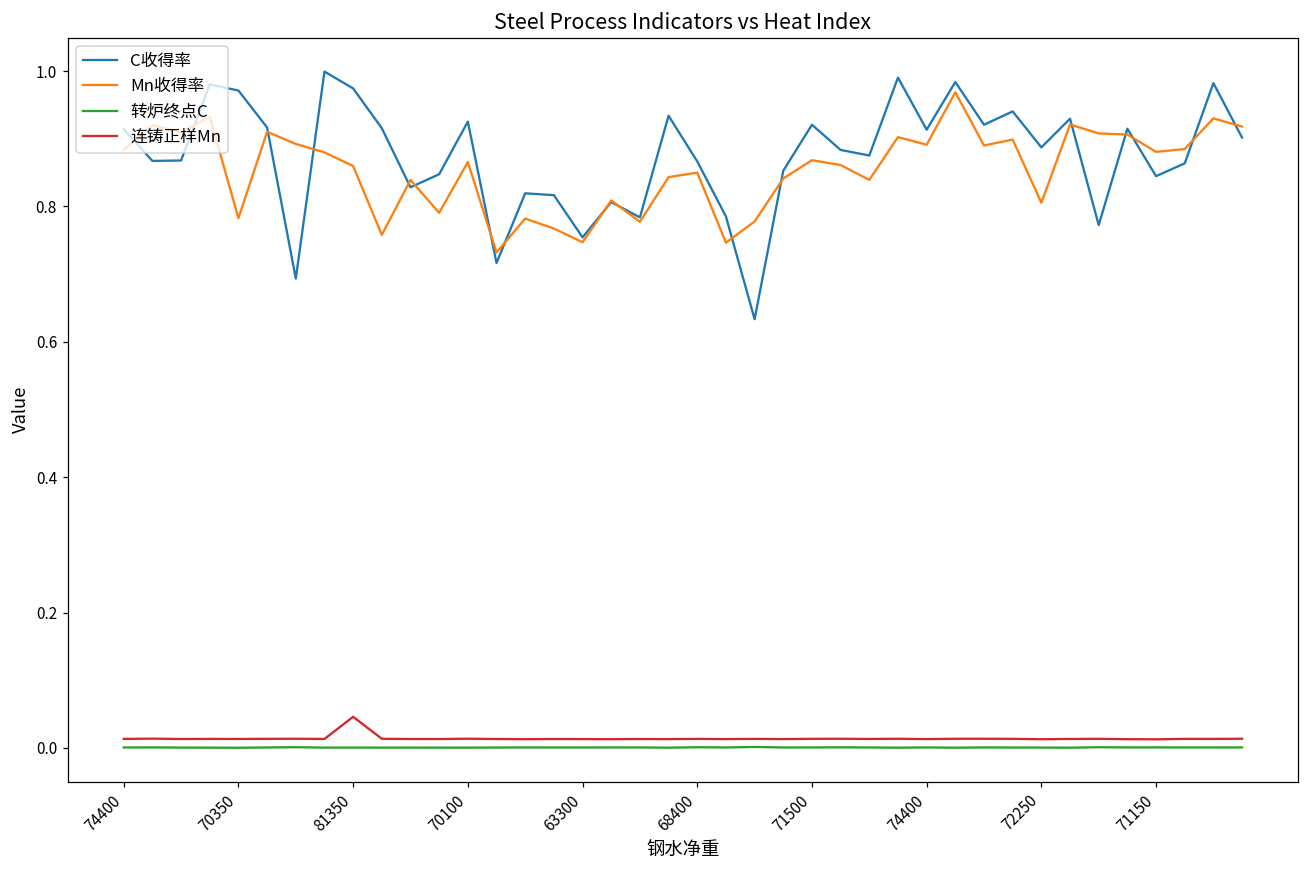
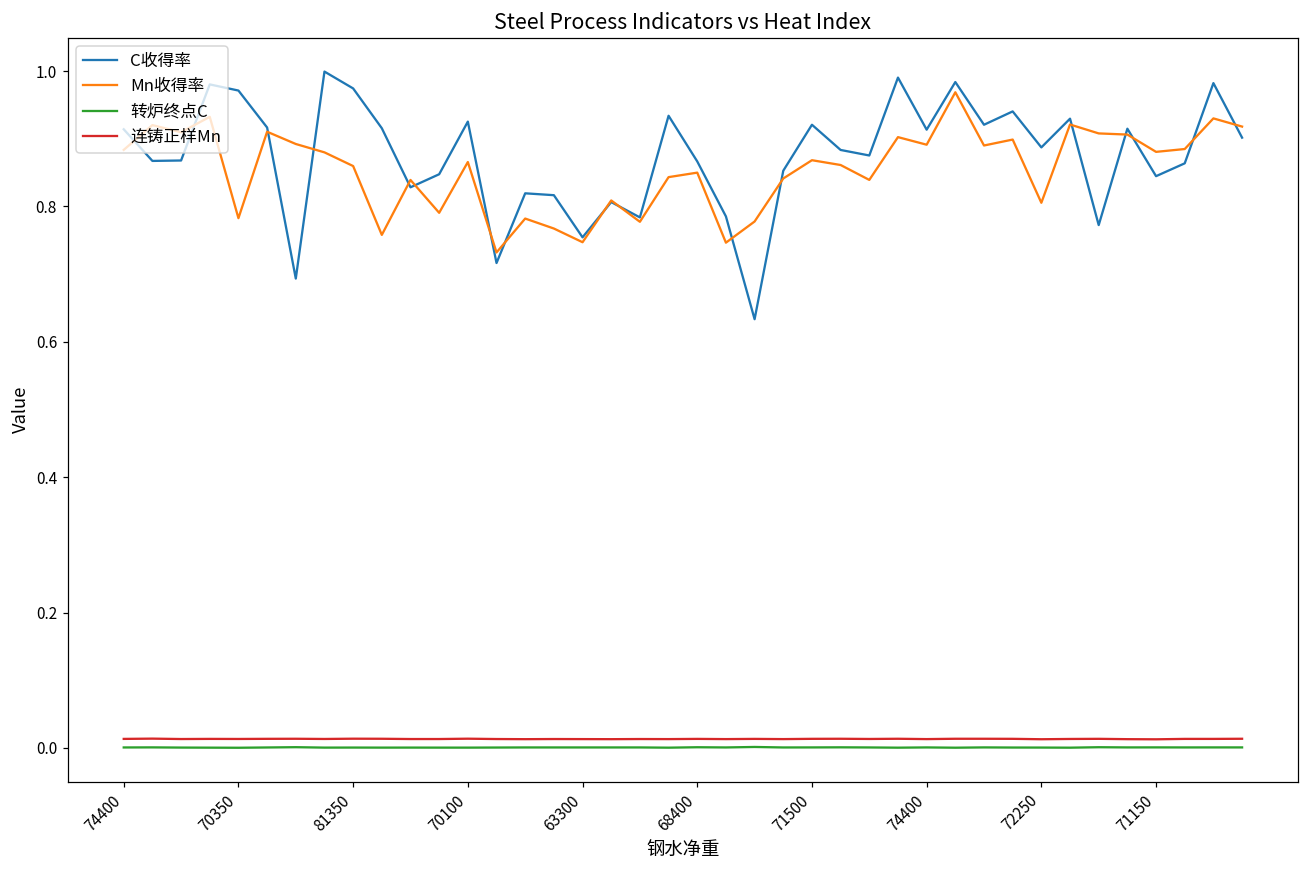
连铸正样Mn, 81350: 0.05 -> 0.01
